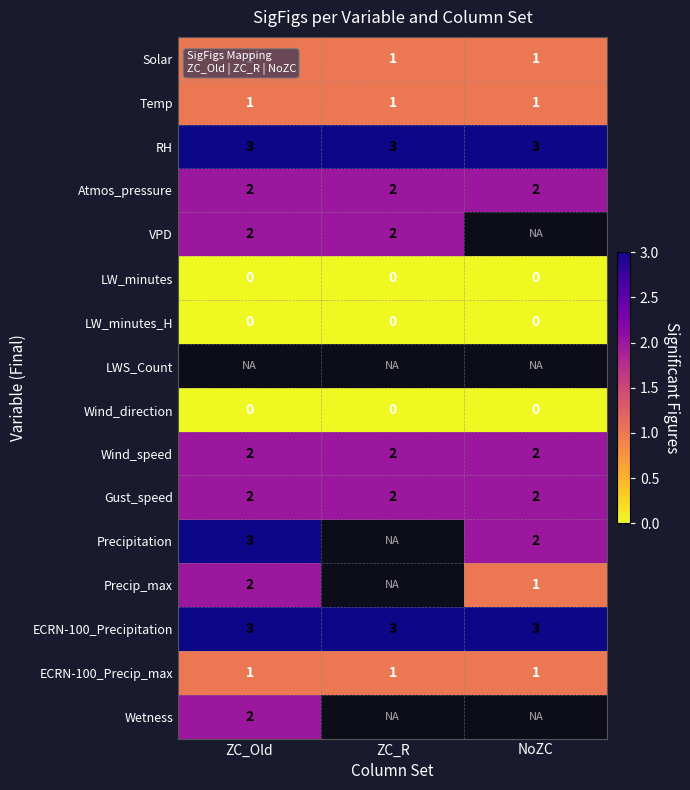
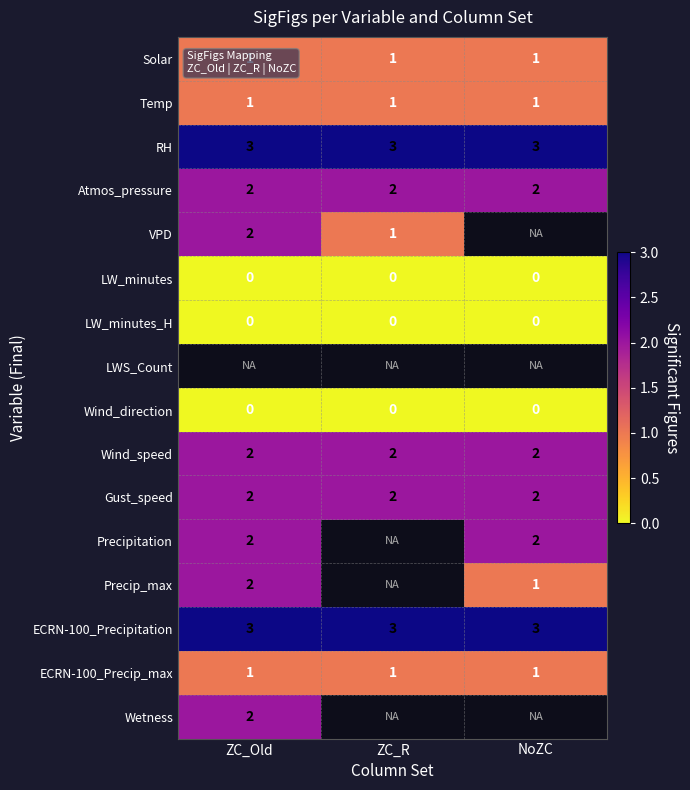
VPD, ZC_R: 2 -> 1
Precipitation, ZC_Old: 3 -> 2
